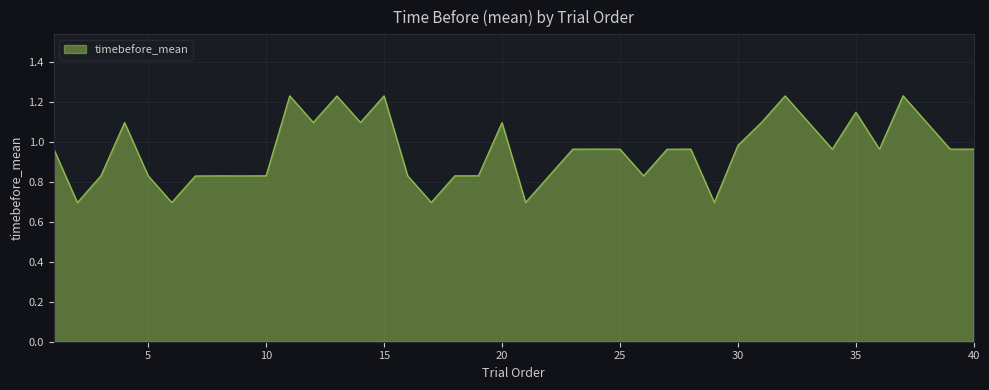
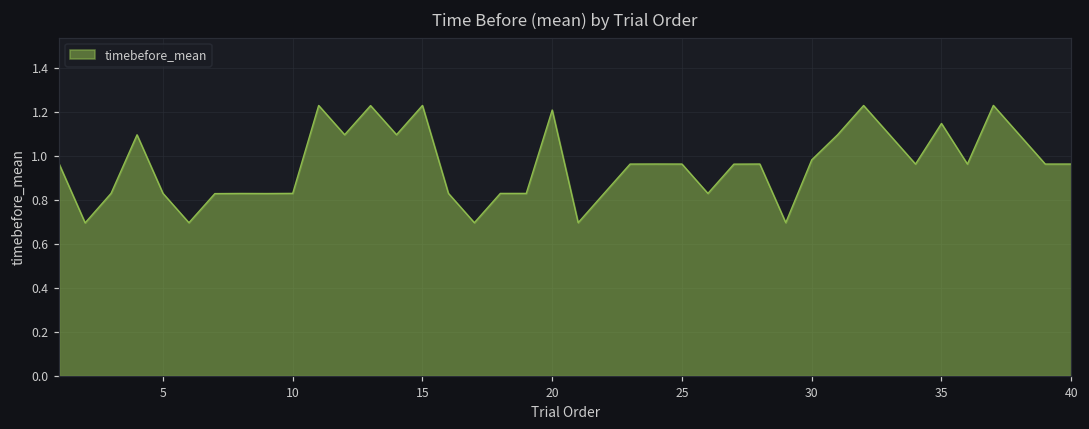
20: 1.10 -> 1.21
